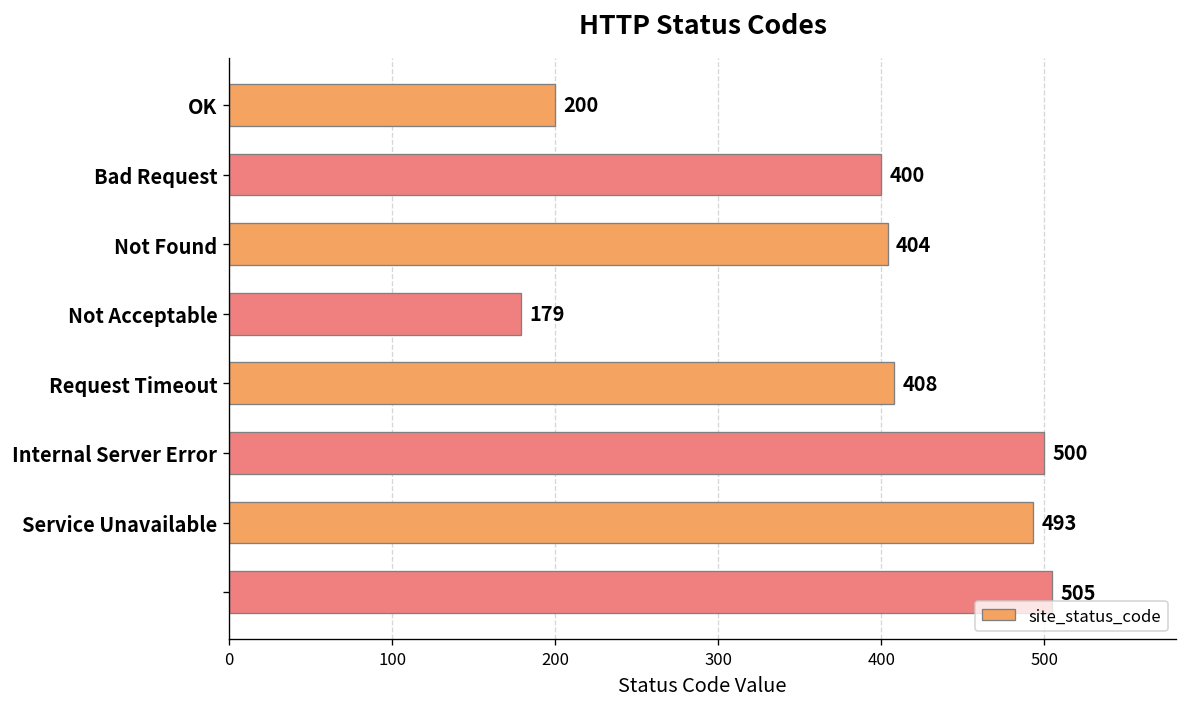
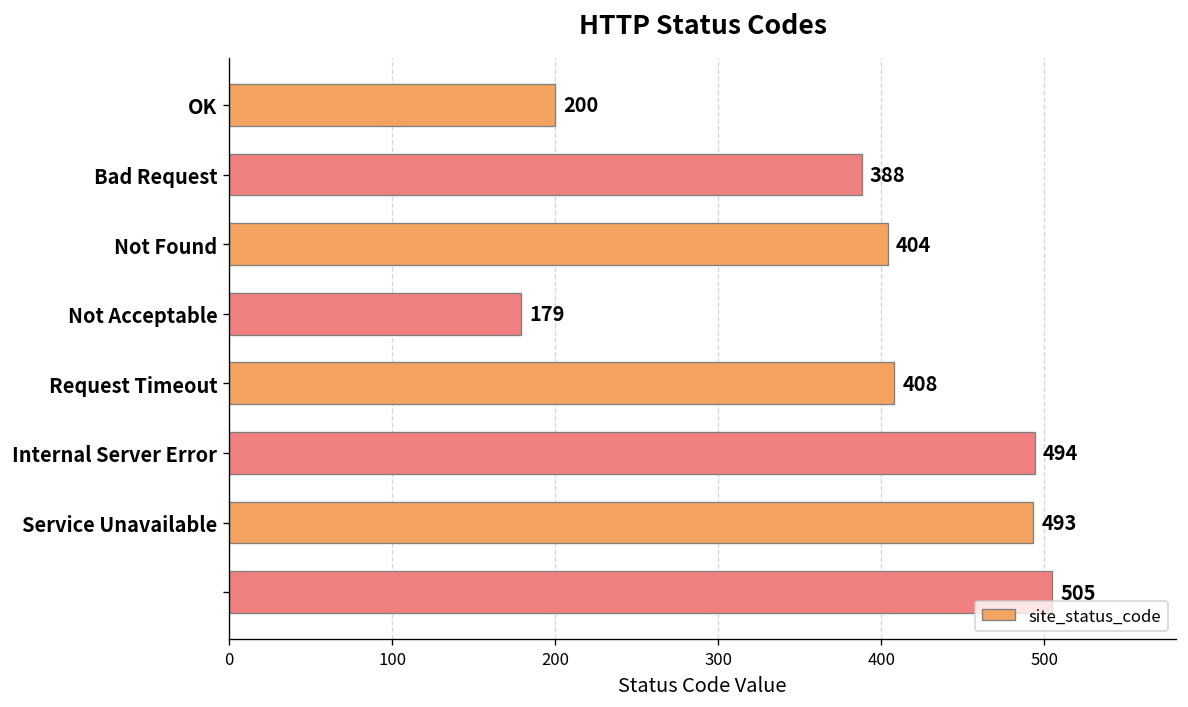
Bad Request: 400 -> 388
Internal Server Error: 500 -> 494
